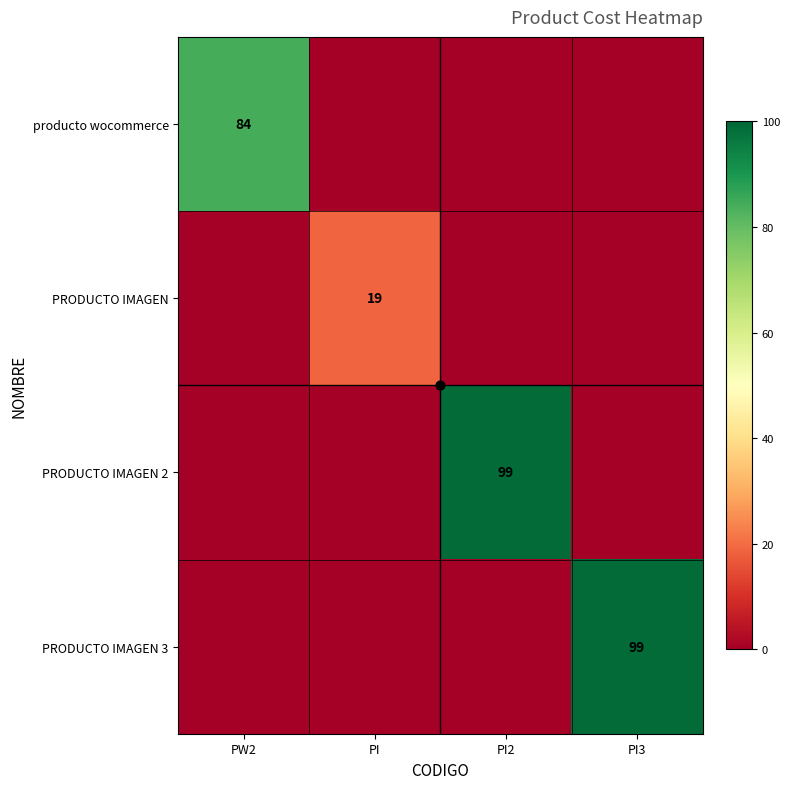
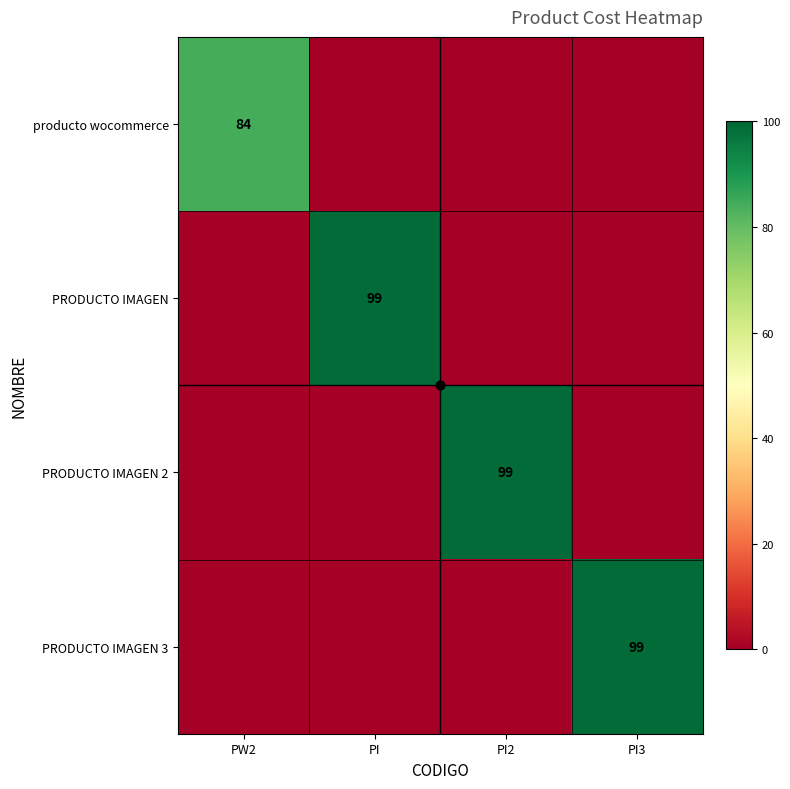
PRODUCTO IMAGEN, PI: 19 -> 99
